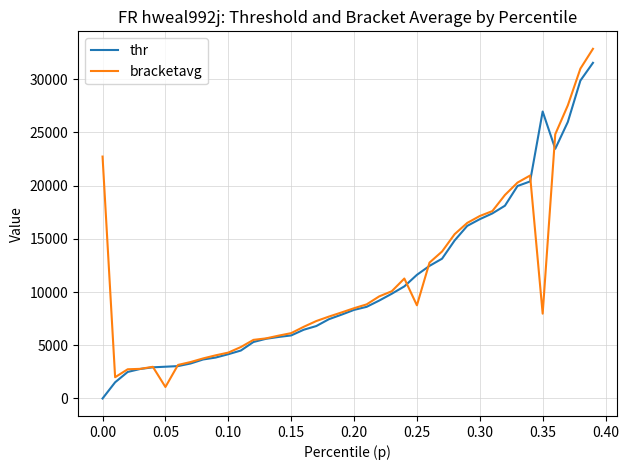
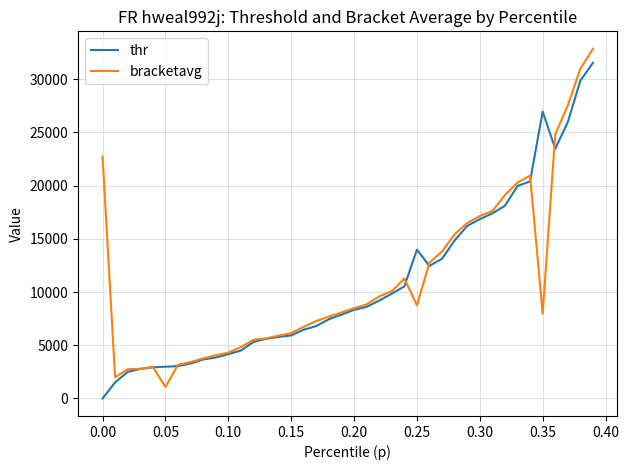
thr, 0.25: 11600 -> 14000
